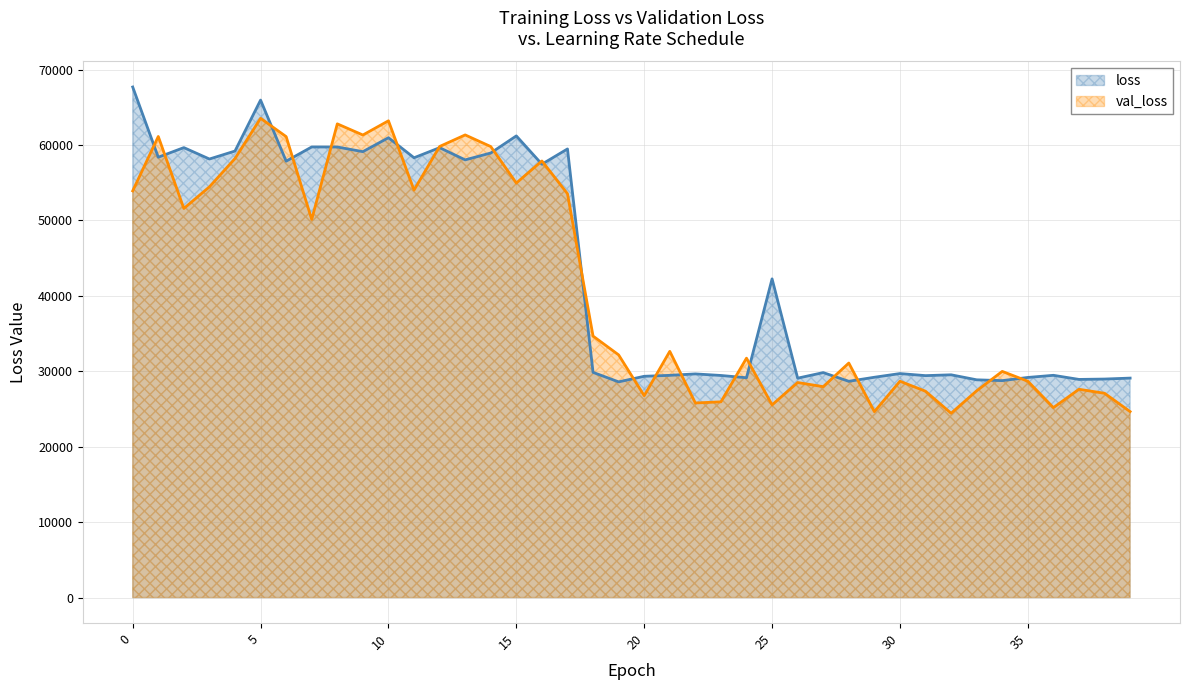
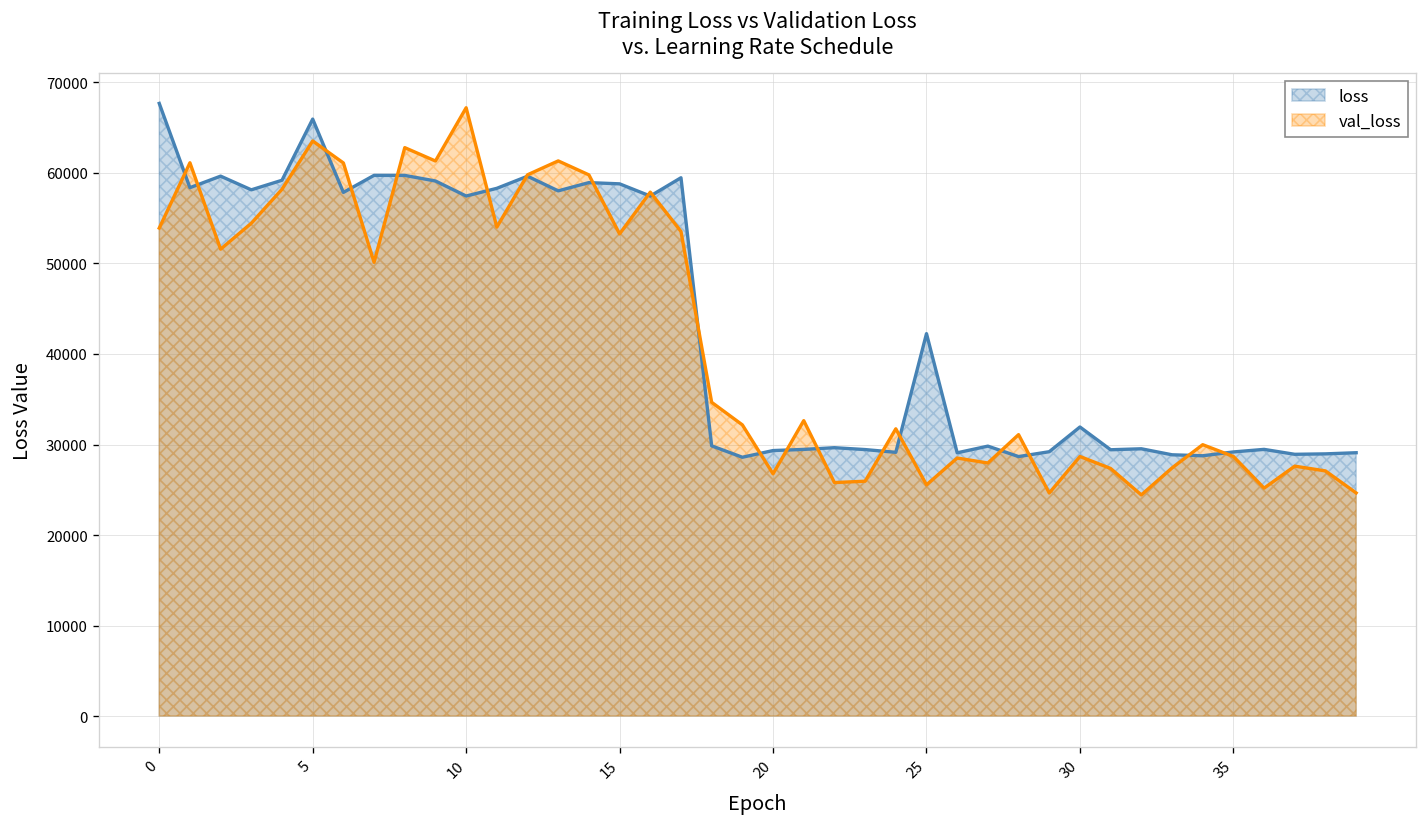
loss, 10: 61000 -> 57000
val_loss, 10: 63000 -> 67000
loss, 15: 61000 -> 59000
val_loss, 15: 55000 -> 53000
loss, 30: 30000 -> 32000
